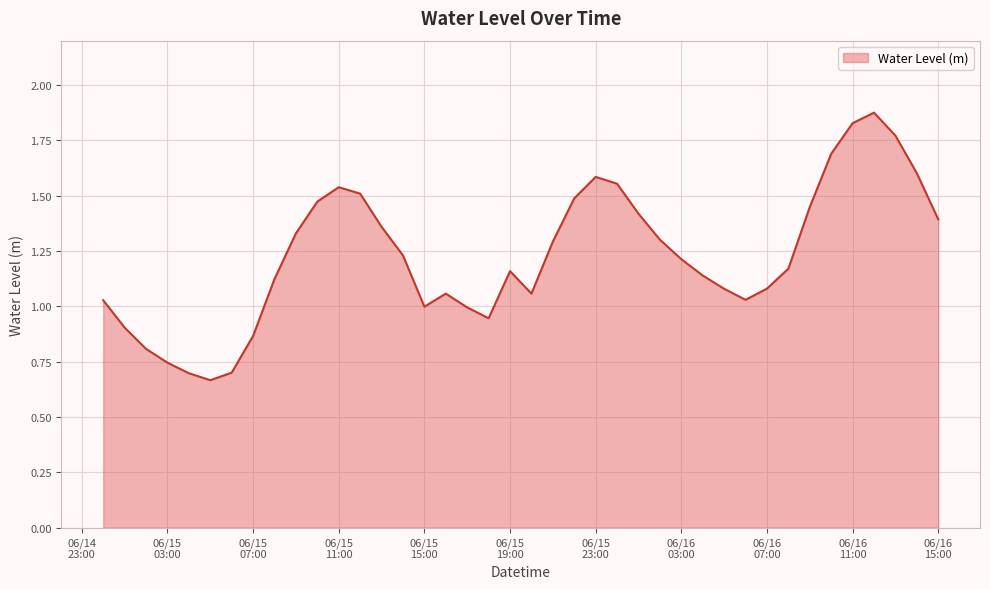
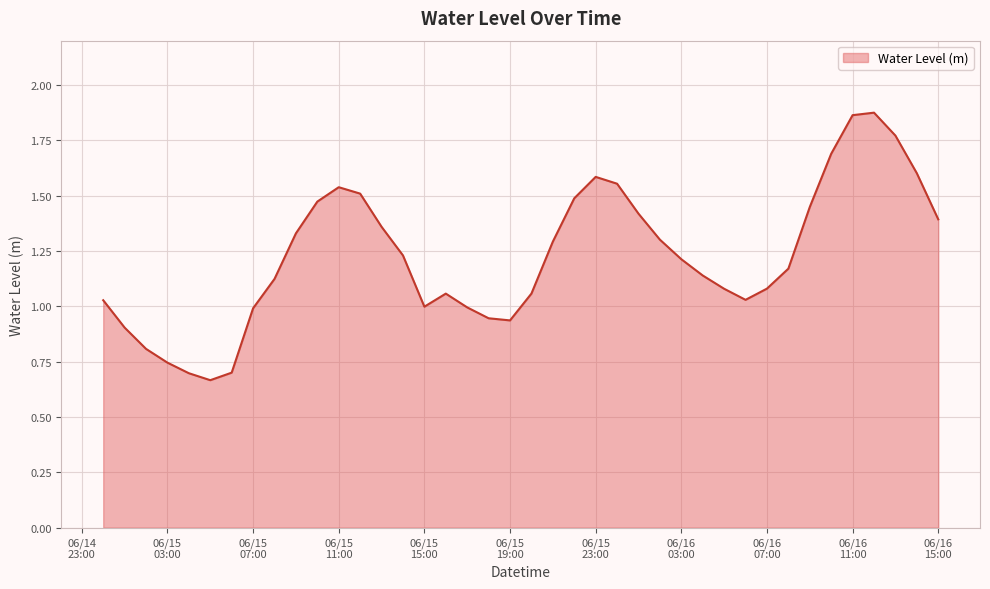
06/15 07:00: 0.87 -> 0.99
06/15 19:00: 1.16 -> 0.94
06/16 11:00: 1.83 -> 1.86
